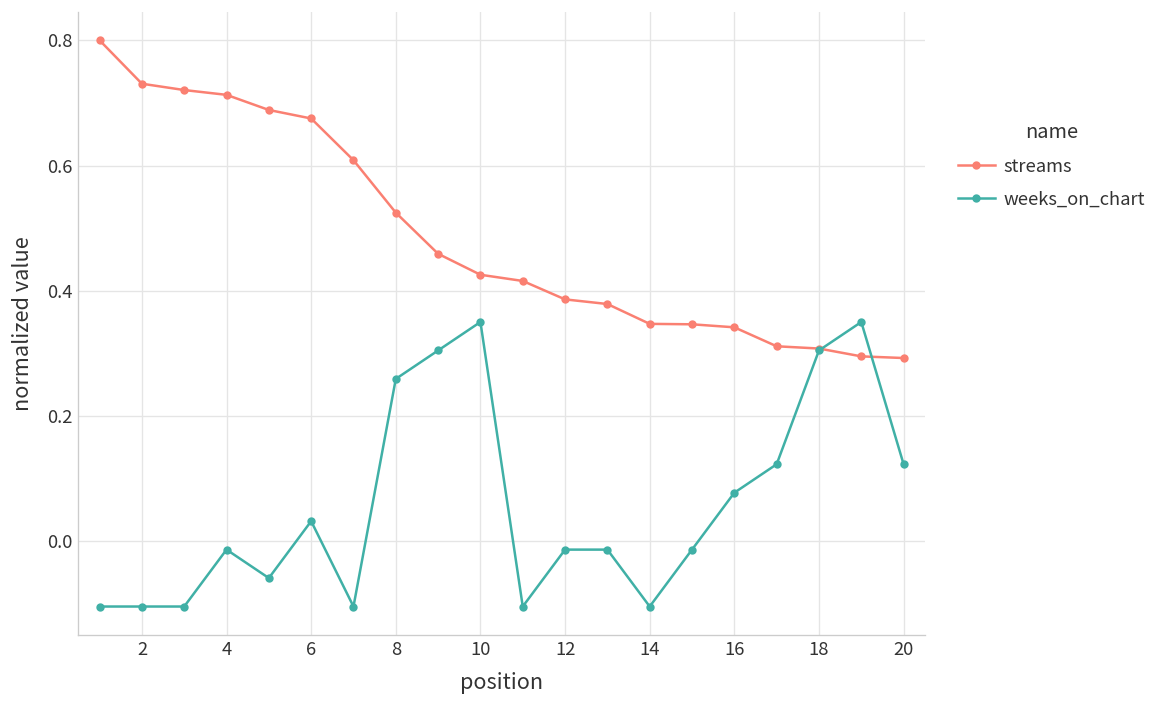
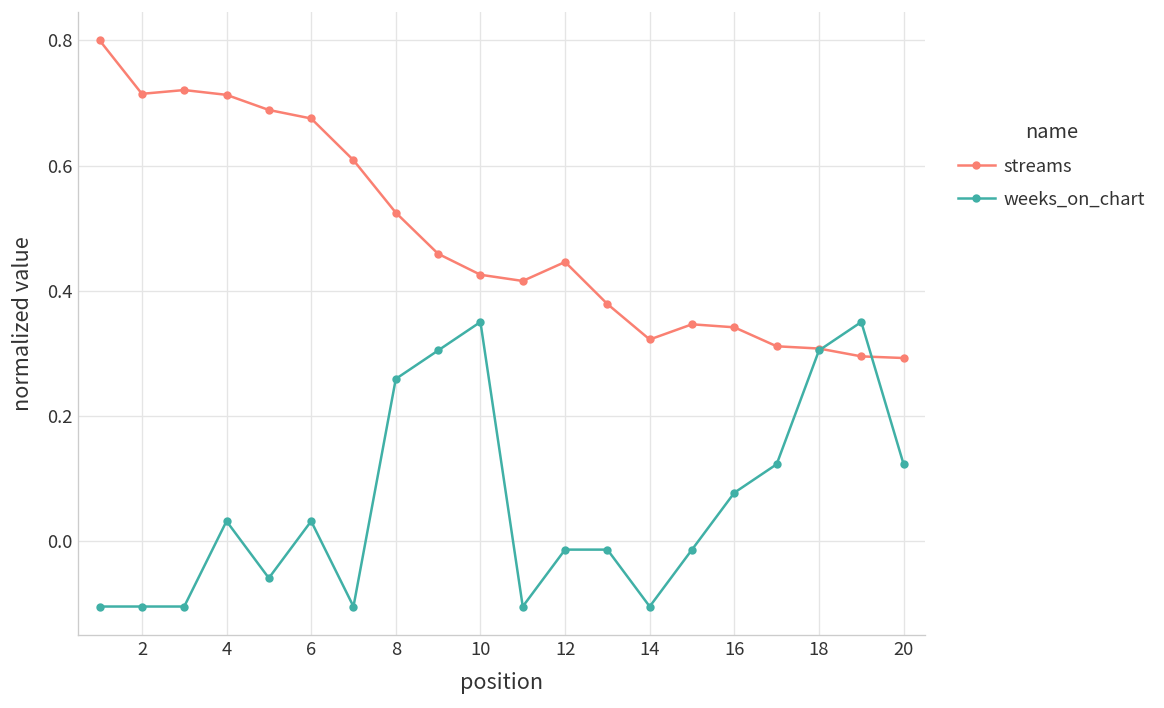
streams, 2: 0.73 -> 0.71
weeks_on_chart, 4: -0.01 -> 0.03
streams, 12: 0.39 -> 0.45
streams, 14: 0.35 -> 0.32
